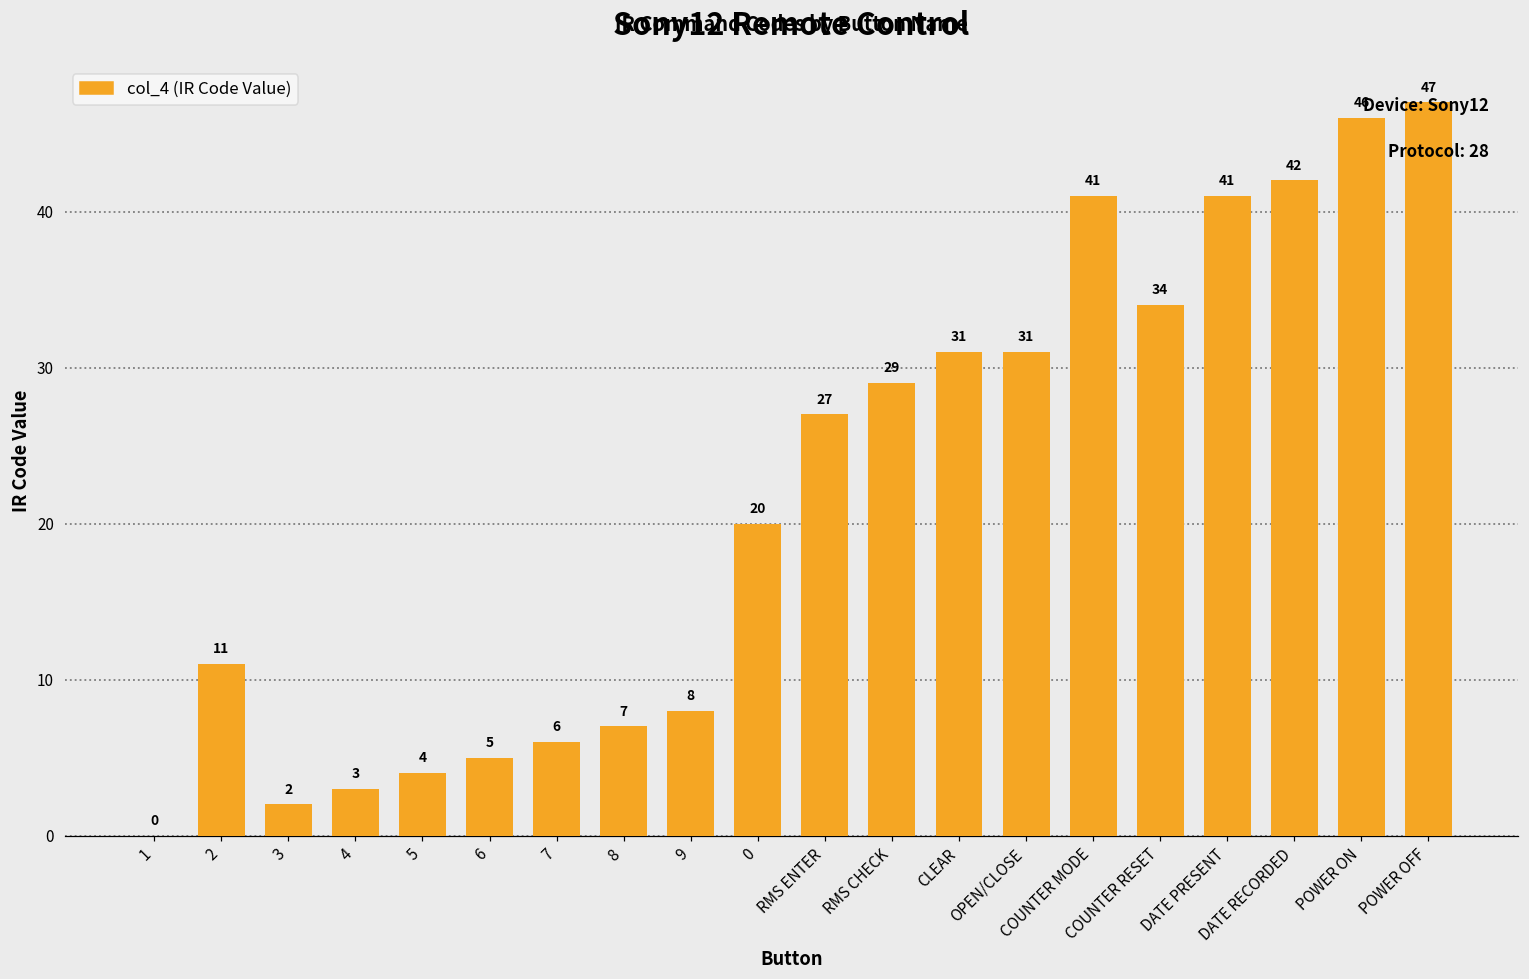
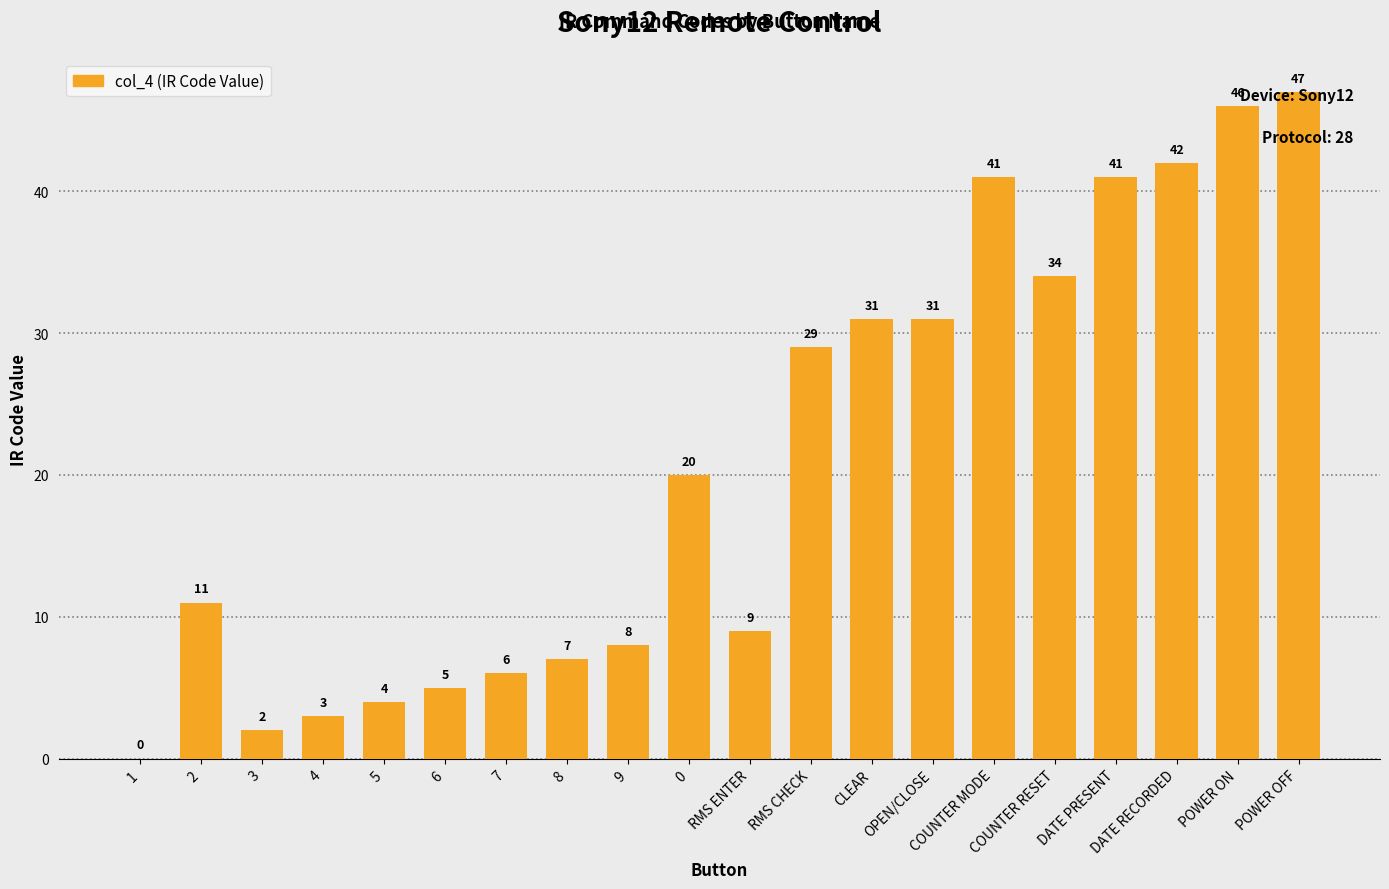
RMS ENTER: 27 -> 9
